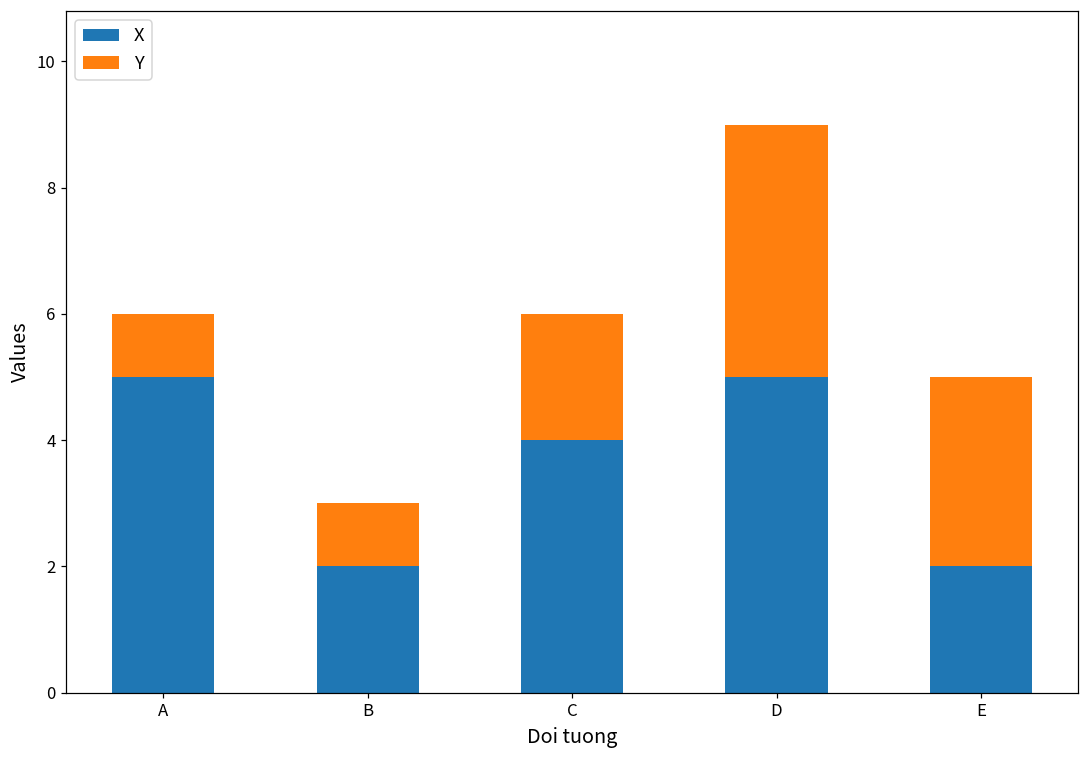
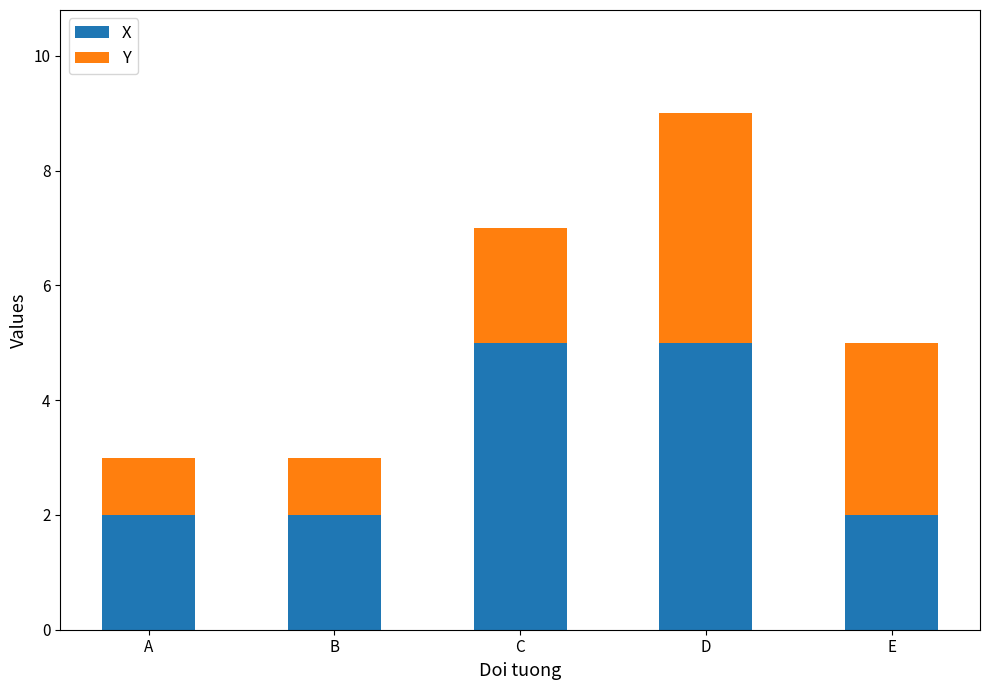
X, A: 5 -> 2
X, C: 4 -> 5
